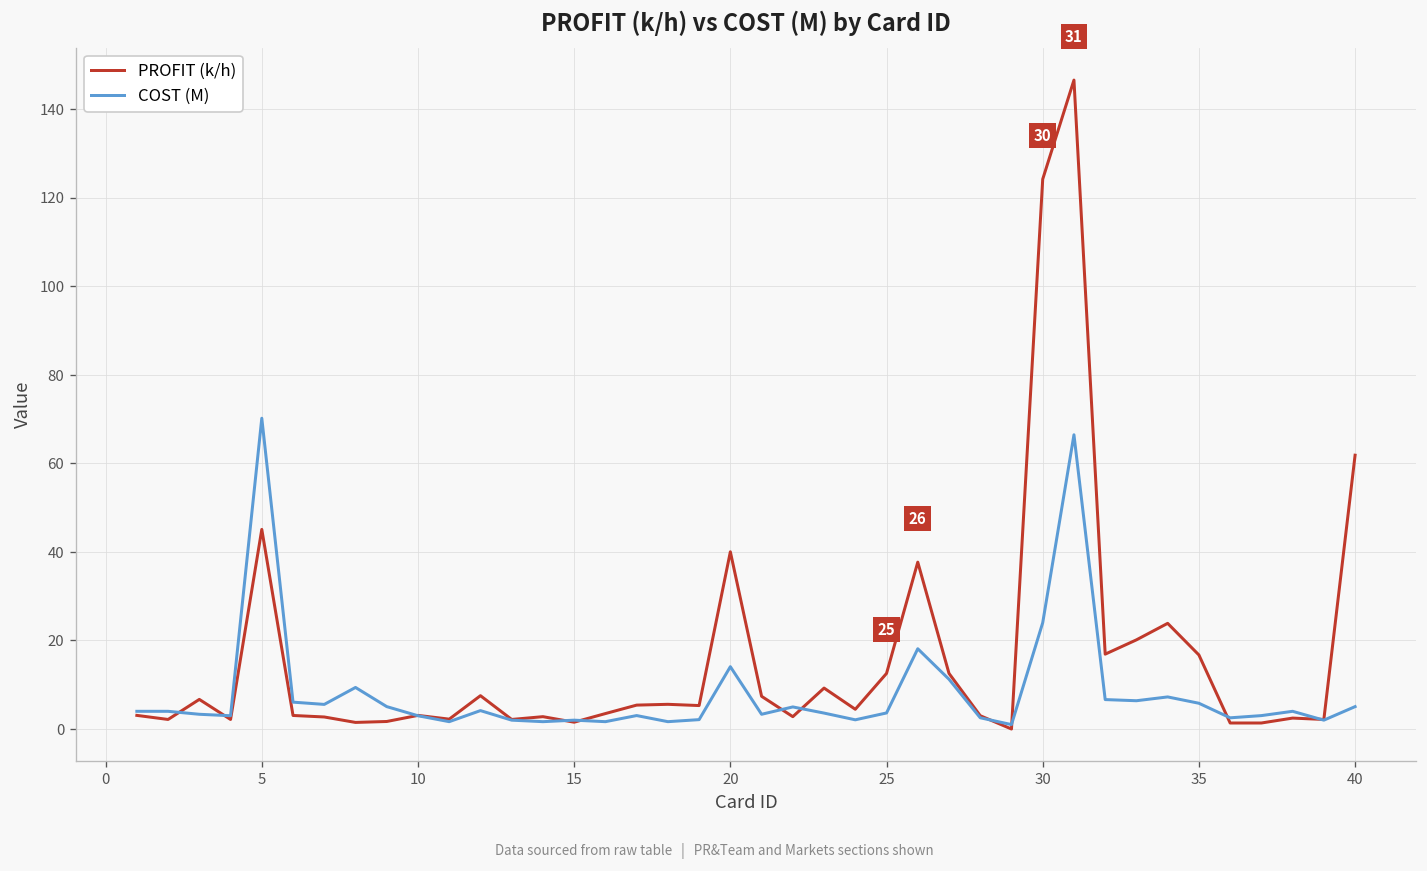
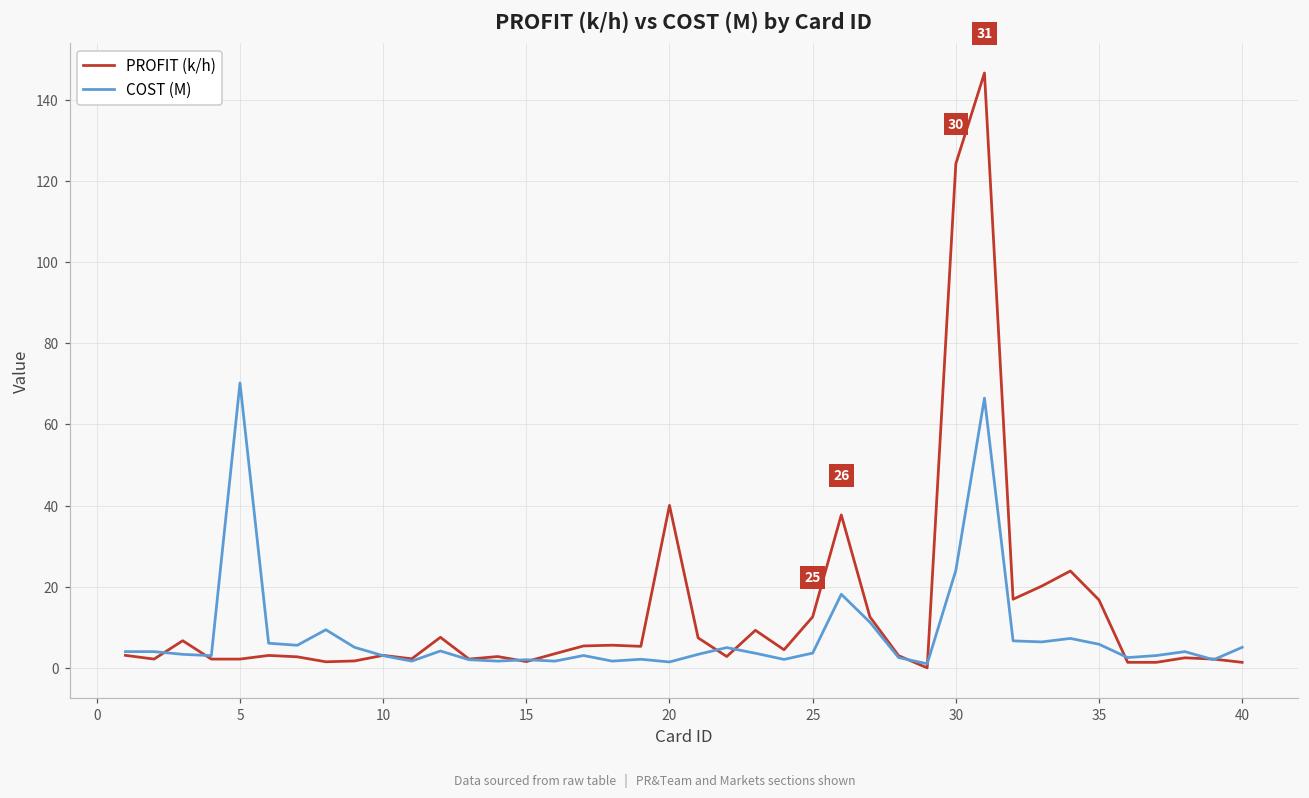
PROFIT (k/h), 5: 45 -> 2
COST (M), 20: 14 -> 1
PROFIT (k/h), 40: 62 -> 1
